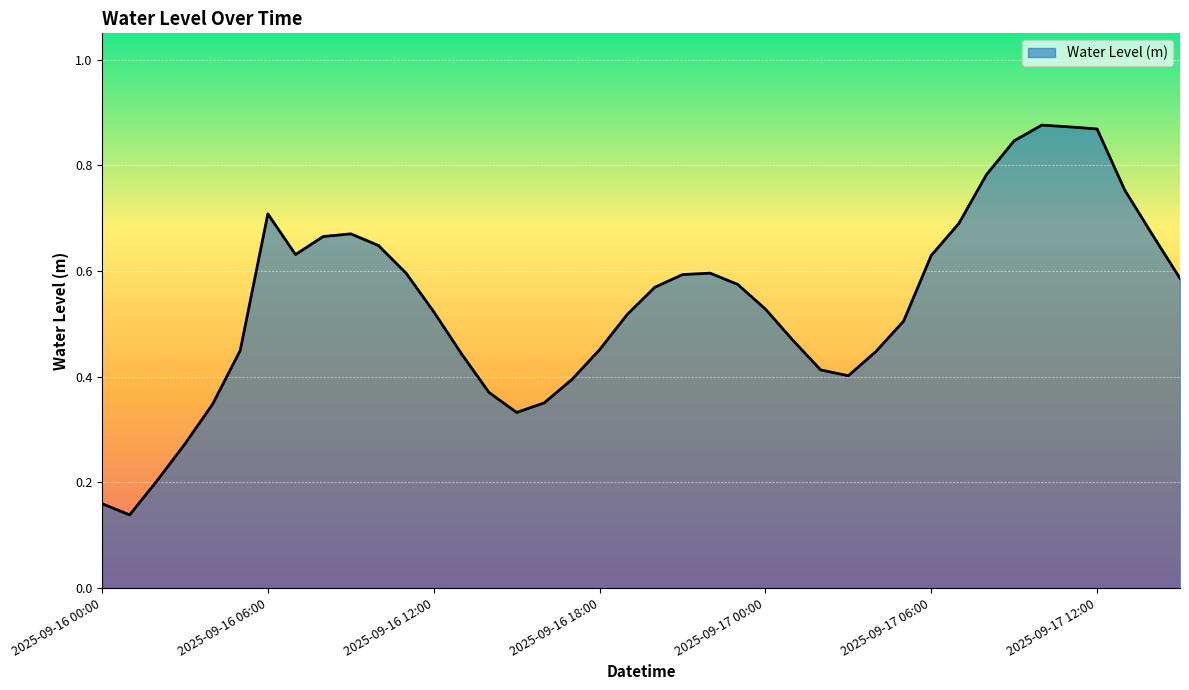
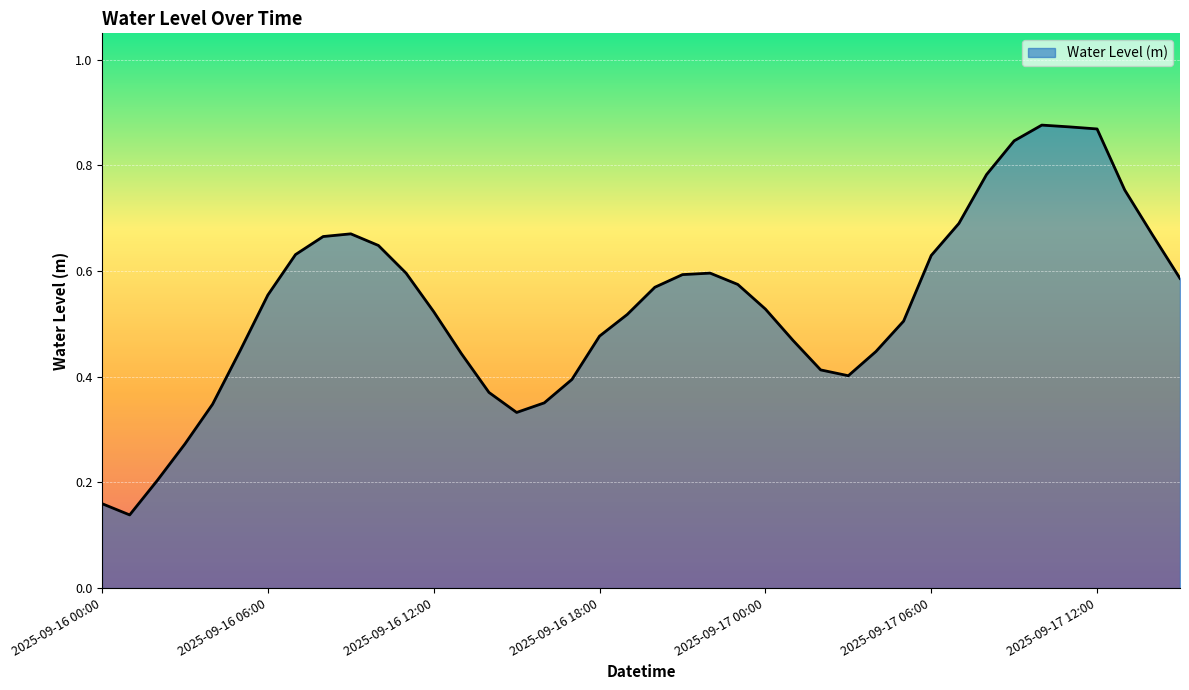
2025-09-16 06:00: 0.71 -> 0.55
2025-09-16 18:00: 0.45 -> 0.48
